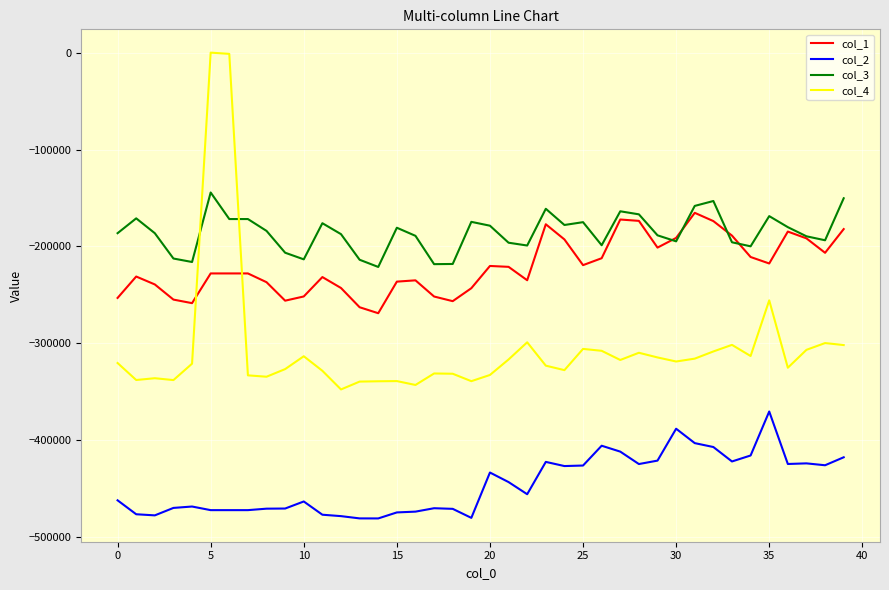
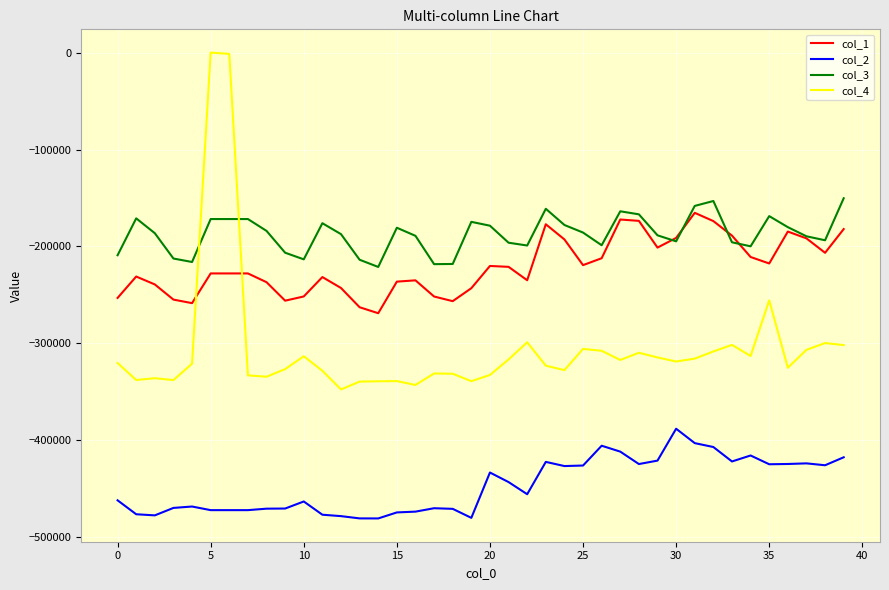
col_3, 0: -190000 -> -210000
col_3, 5: -140000 -> -170000
col_3, 25: -170000 -> -190000
col_2, 35: -370000 -> -420000
